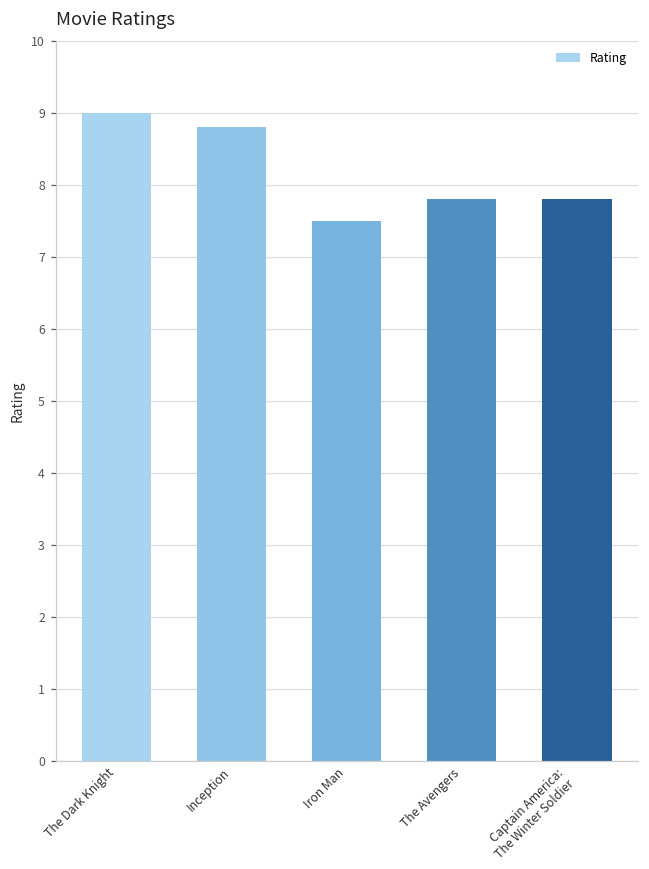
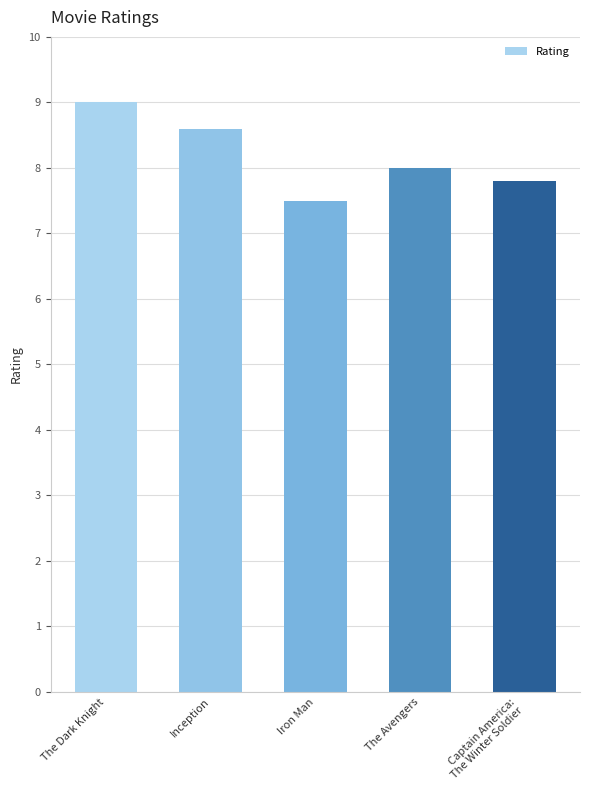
Inception: 8.8 -> 8.6
The Avengers: 7.8 -> 8.0
